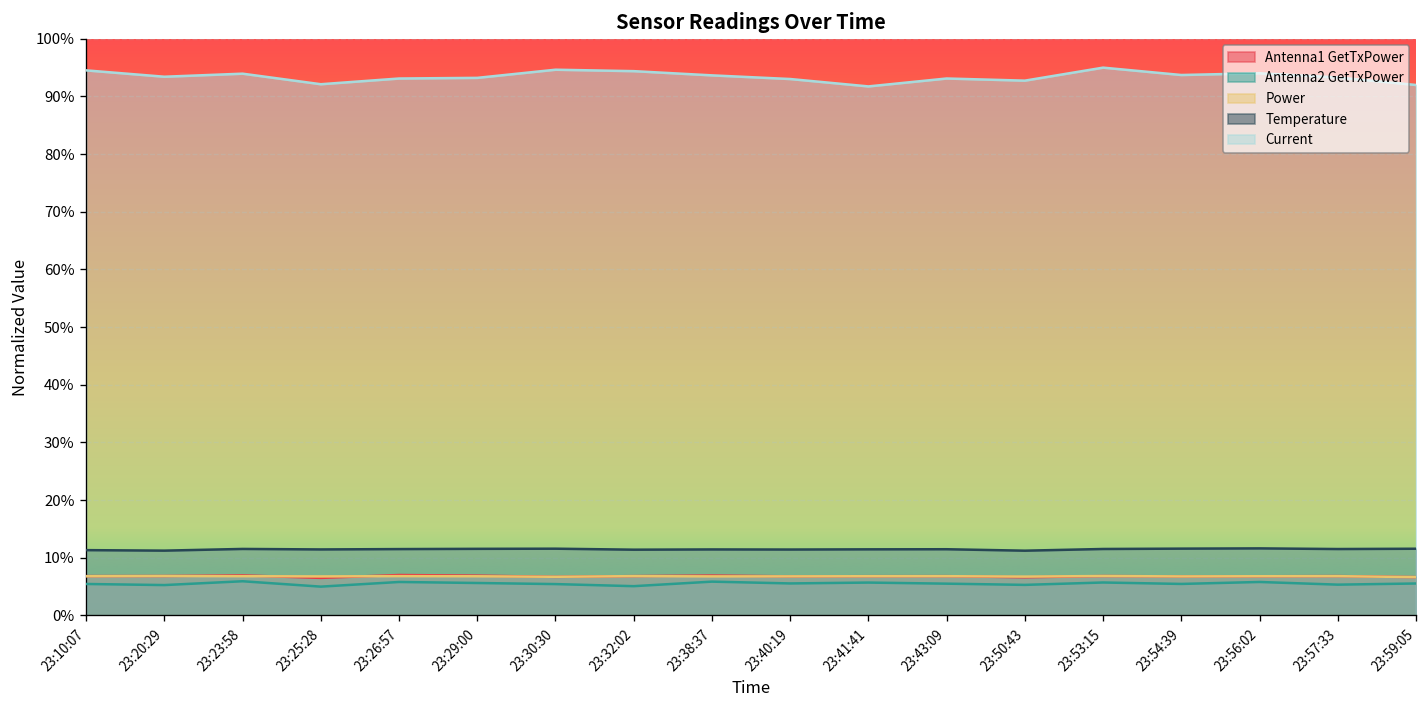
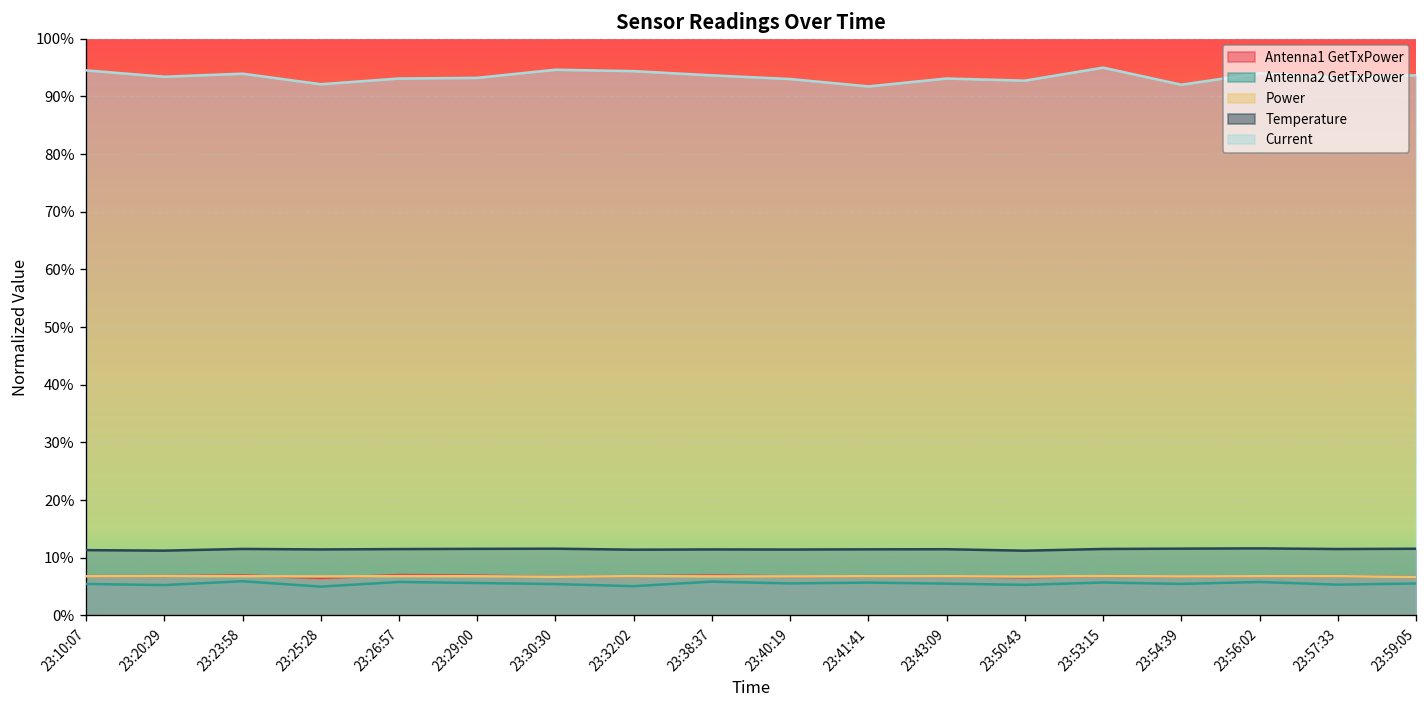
Current, 23:54:39: 94% -> 92%
Current, 23:59:05: 92% -> 94%
